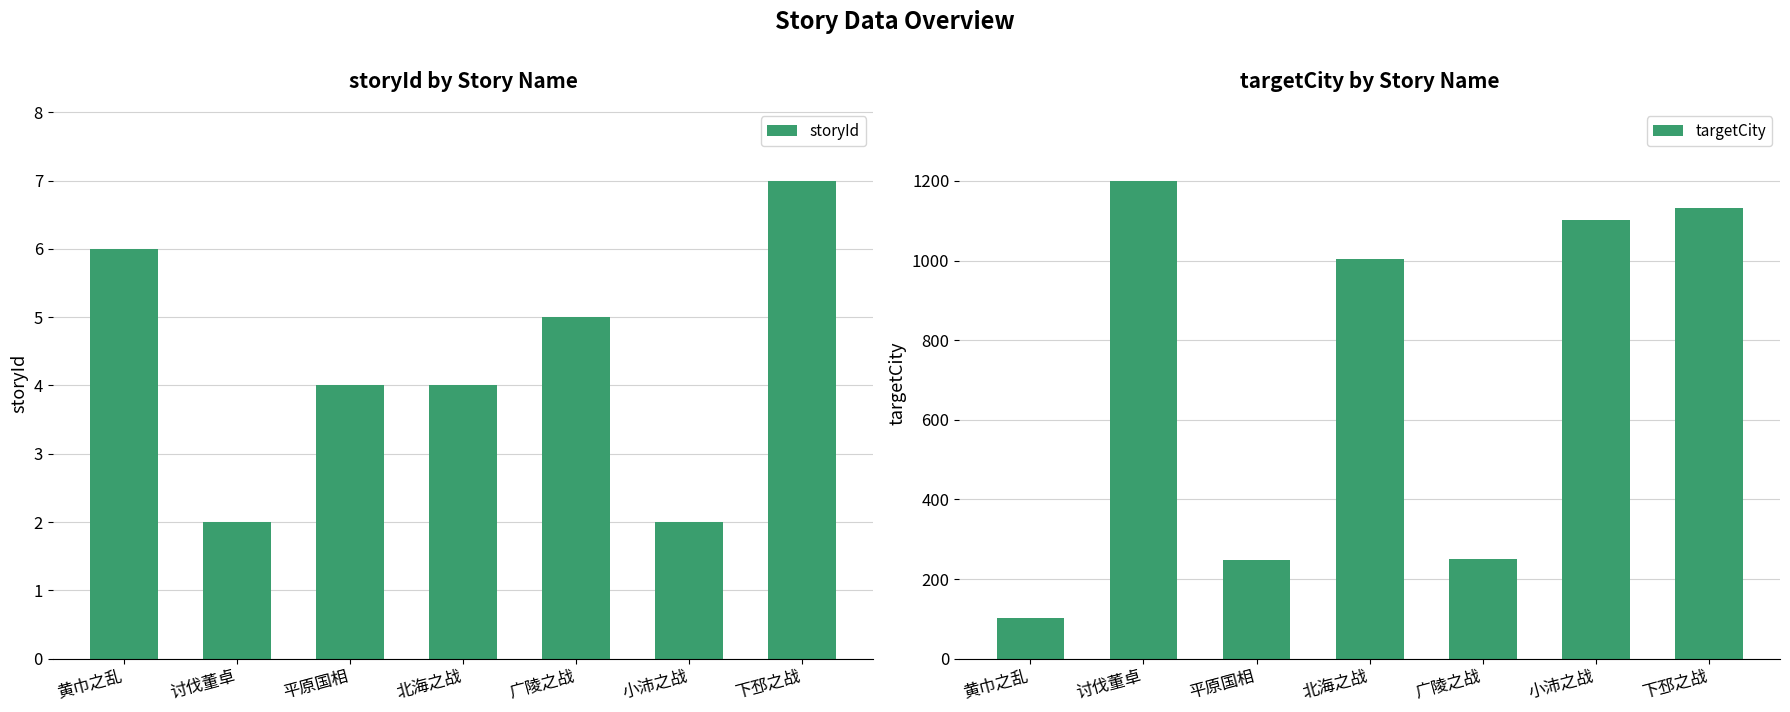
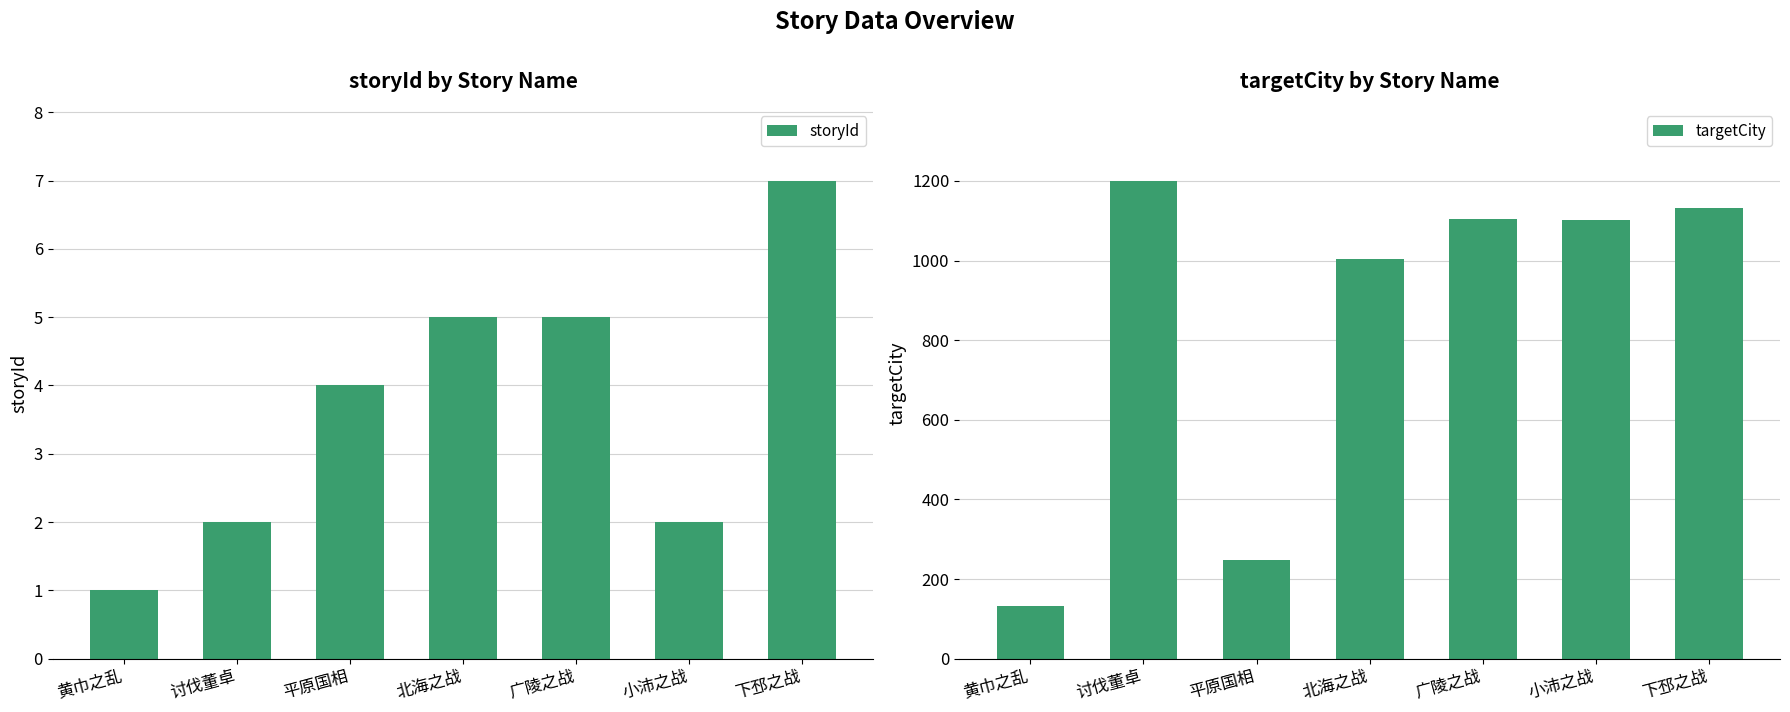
storyId by Story Name, 黄巾之乱: 6 -> 1
storyId by Story Name, 北海之战: 4 -> 5
targetCity by Story Name, 黄巾之乱: 100 -> 130
targetCity by Story Name, 广陵之战: 250 -> 1100
